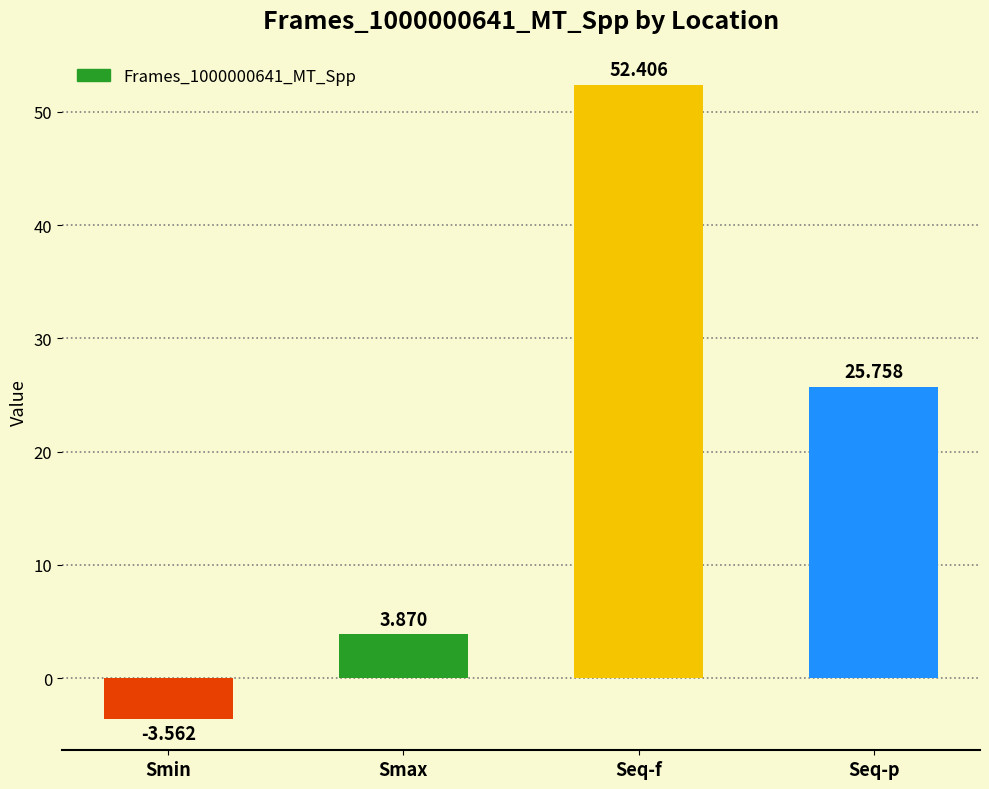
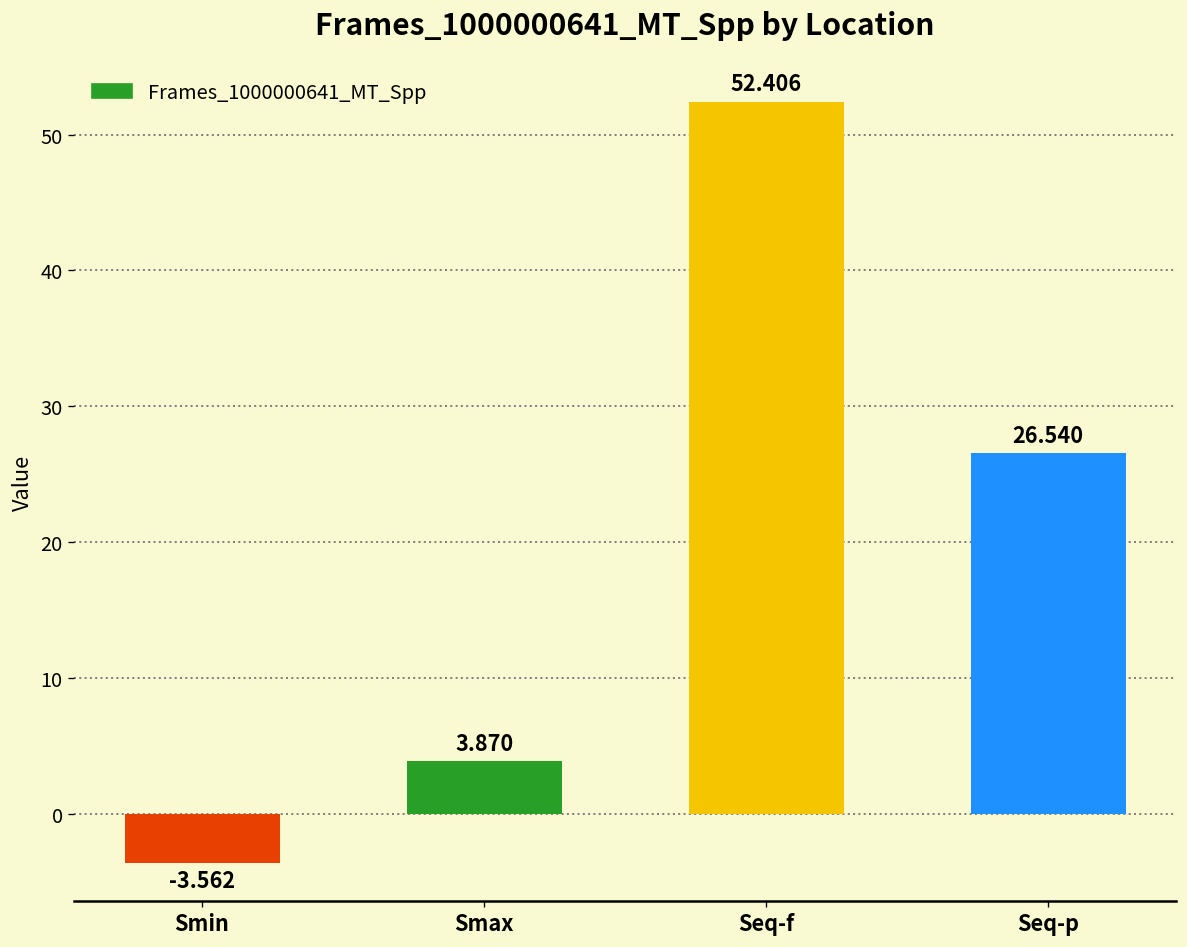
Seq-p: 25.758 -> 26.540
